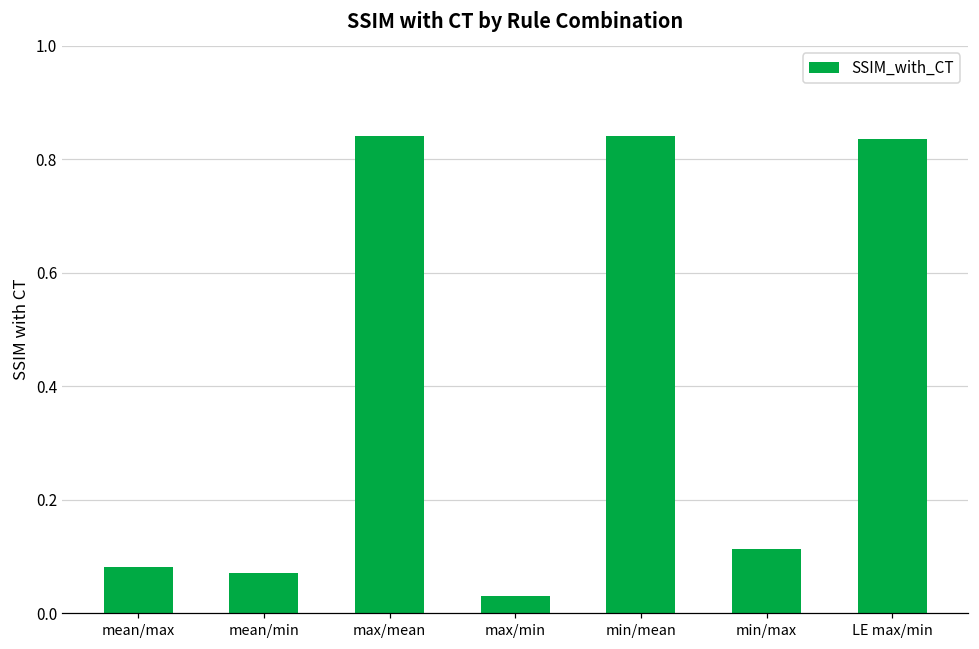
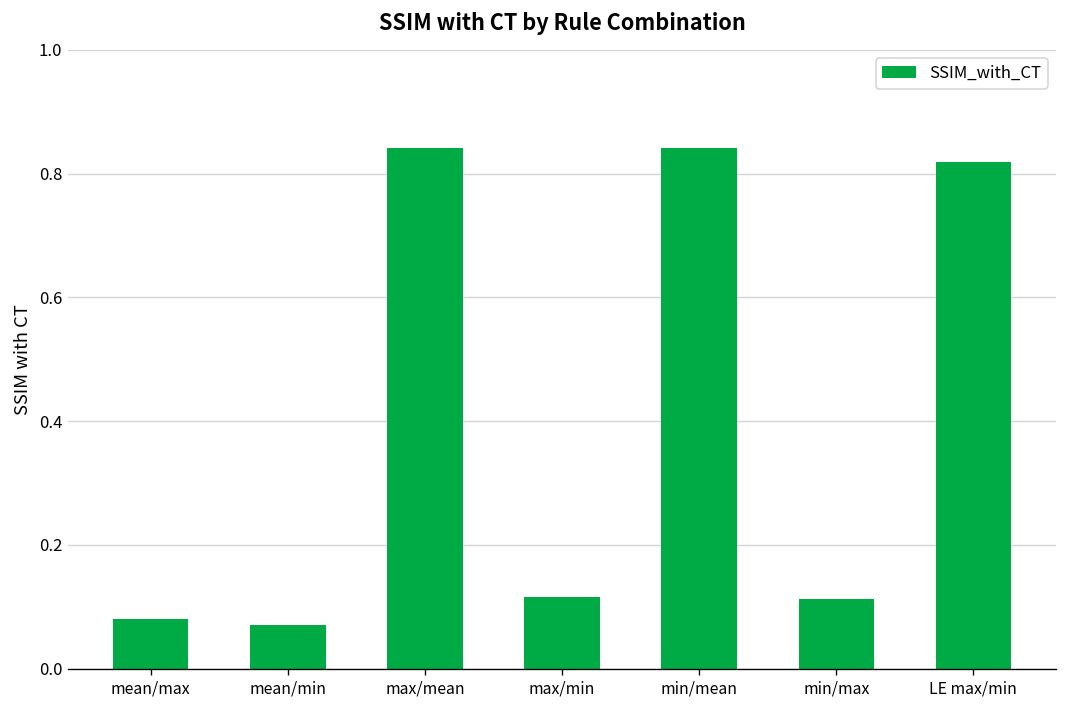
max/min: 0.03 -> 0.12
LE max/min: 0.84 -> 0.82
